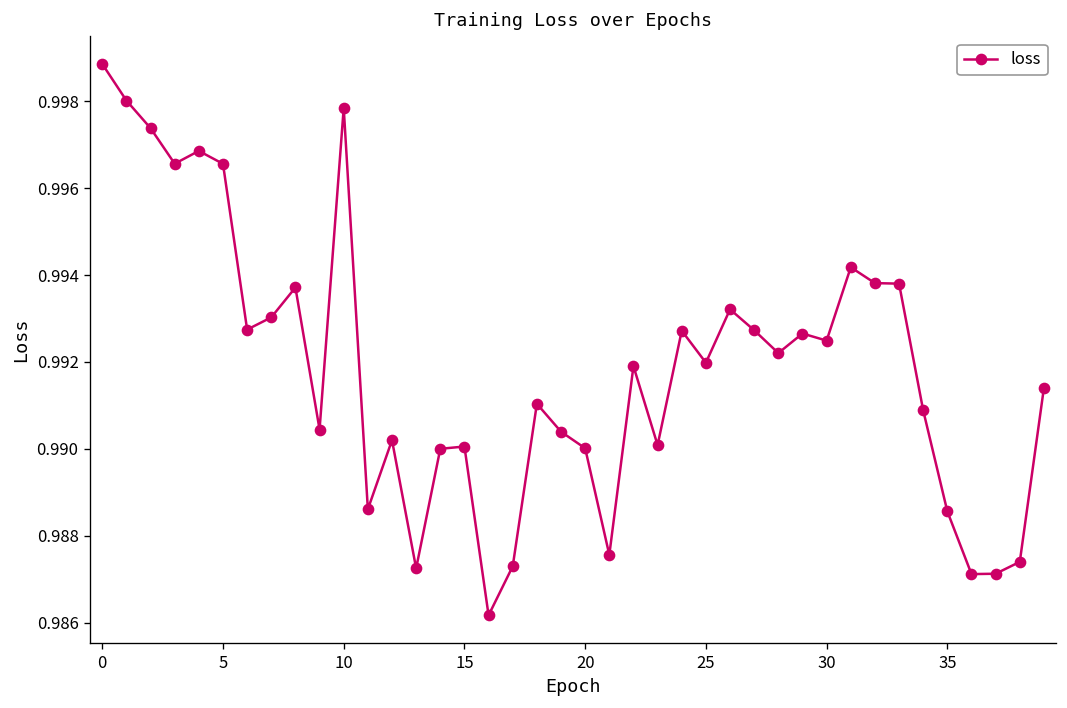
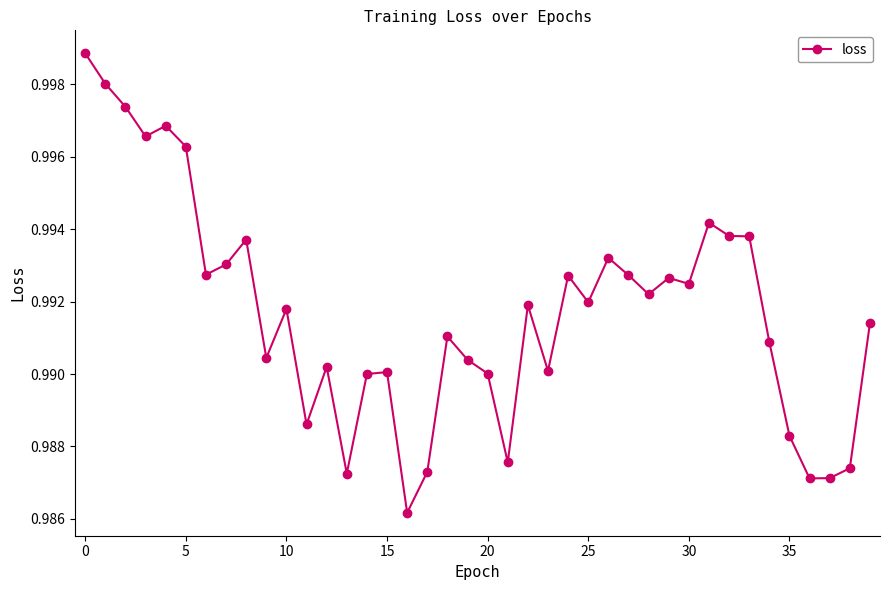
5: 0.9966 -> 0.9963
10: 0.9978 -> 0.9918
35: 0.9886 -> 0.9883
